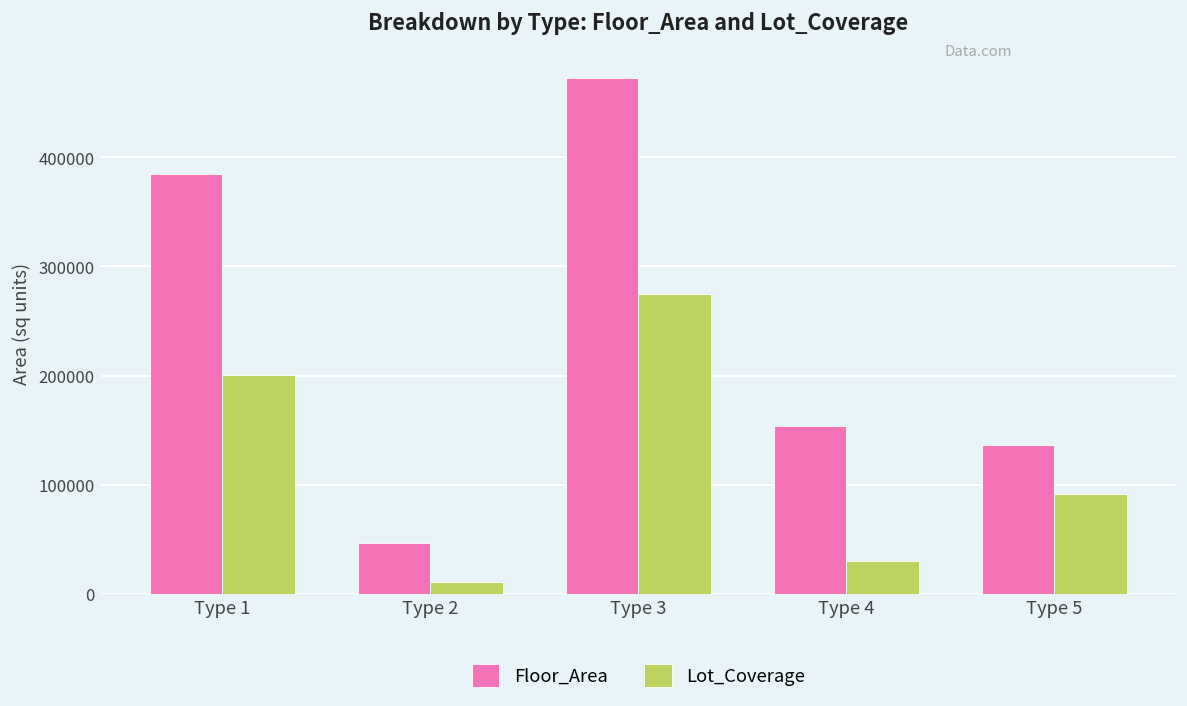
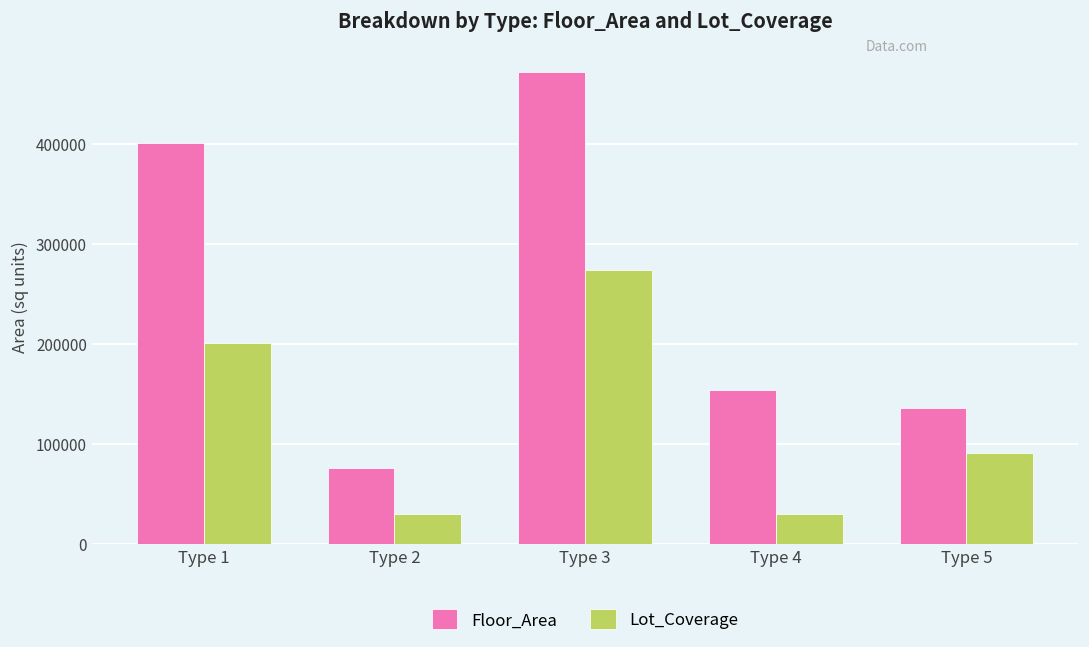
Floor_Area, Type 1: 380000 -> 400000
Floor_Area, Type 2: 50000 -> 80000
Lot_Coverage, Type 2: 10000 -> 30000
